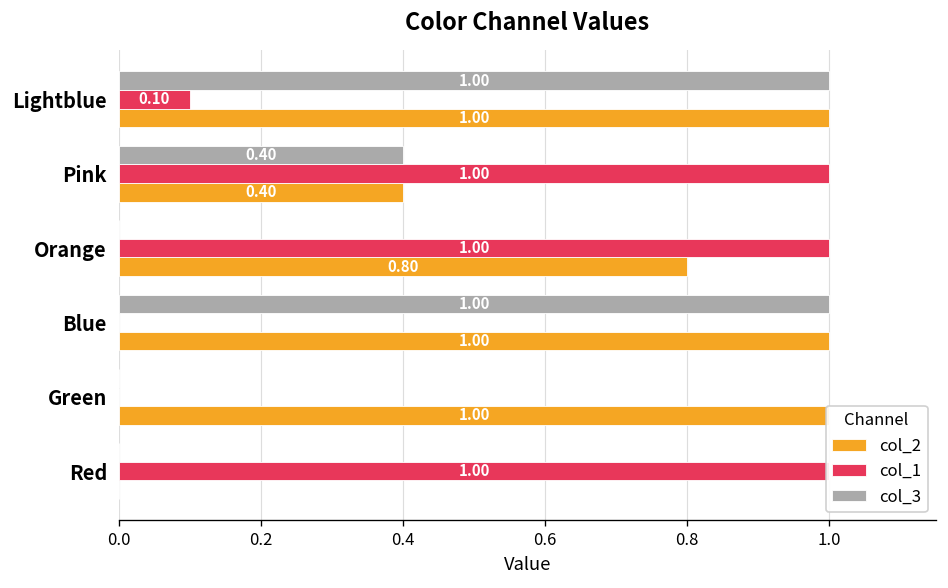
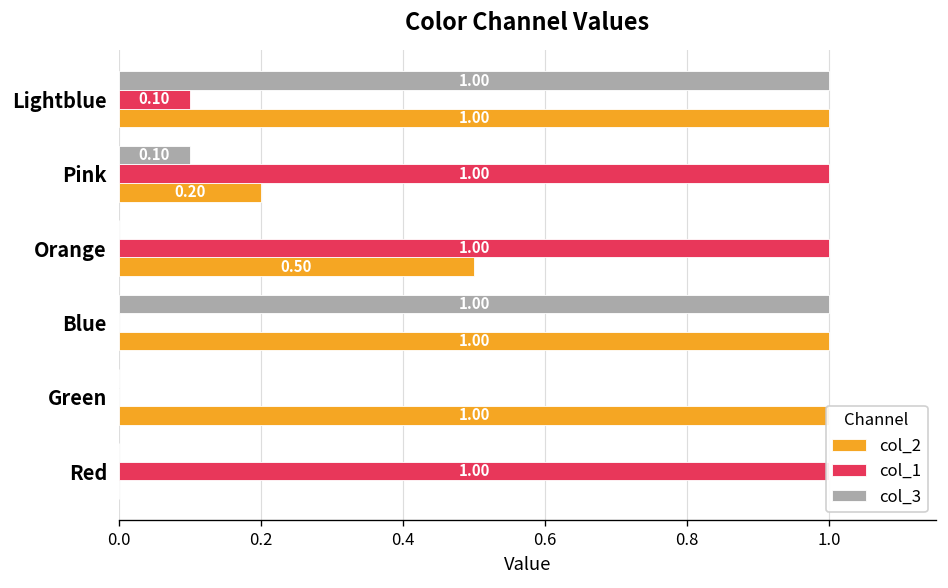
col_3, Pink: 0.40 -> 0.10
col_2, Pink: 0.40 -> 0.20
col_2, Orange: 0.80 -> 0.50
